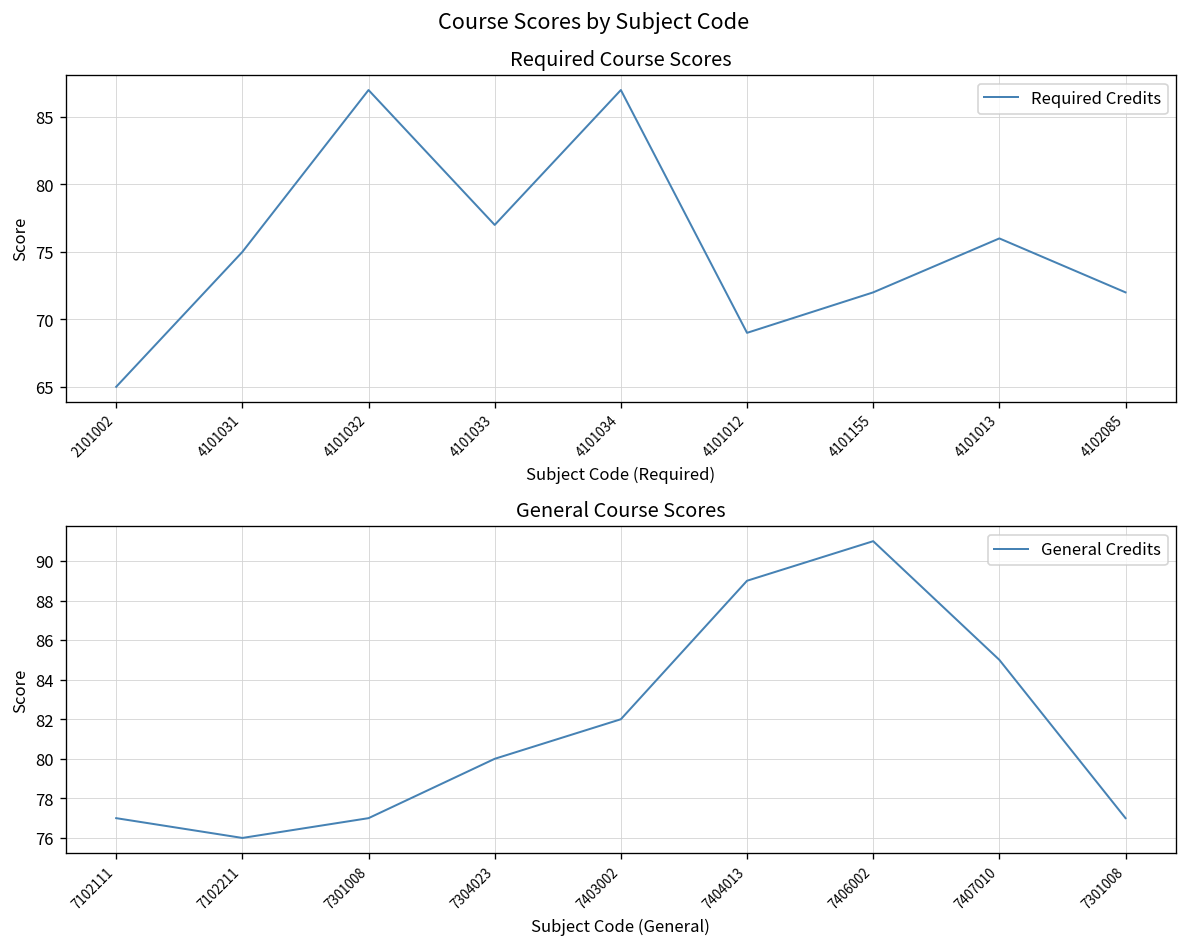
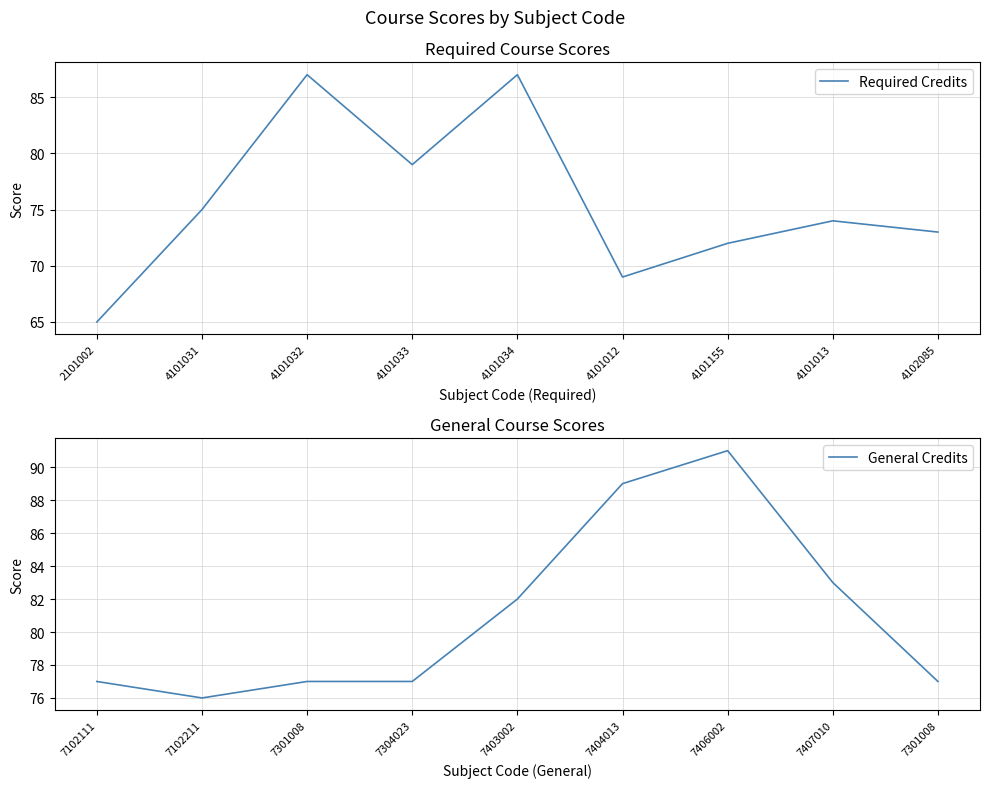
Required Course Scores, 4101033: 77 -> 79
Required Course Scores, 4101013: 76 -> 74
Required Course Scores, 4102085: 72 -> 73
General Course Scores, 7304023: 80 -> 77
General Course Scores, 7407010: 85 -> 83
